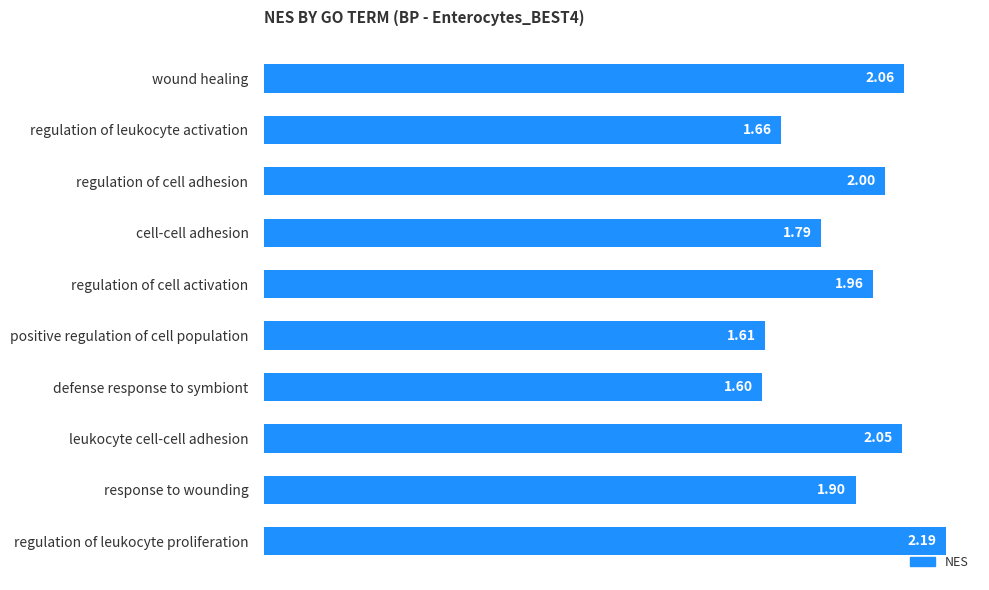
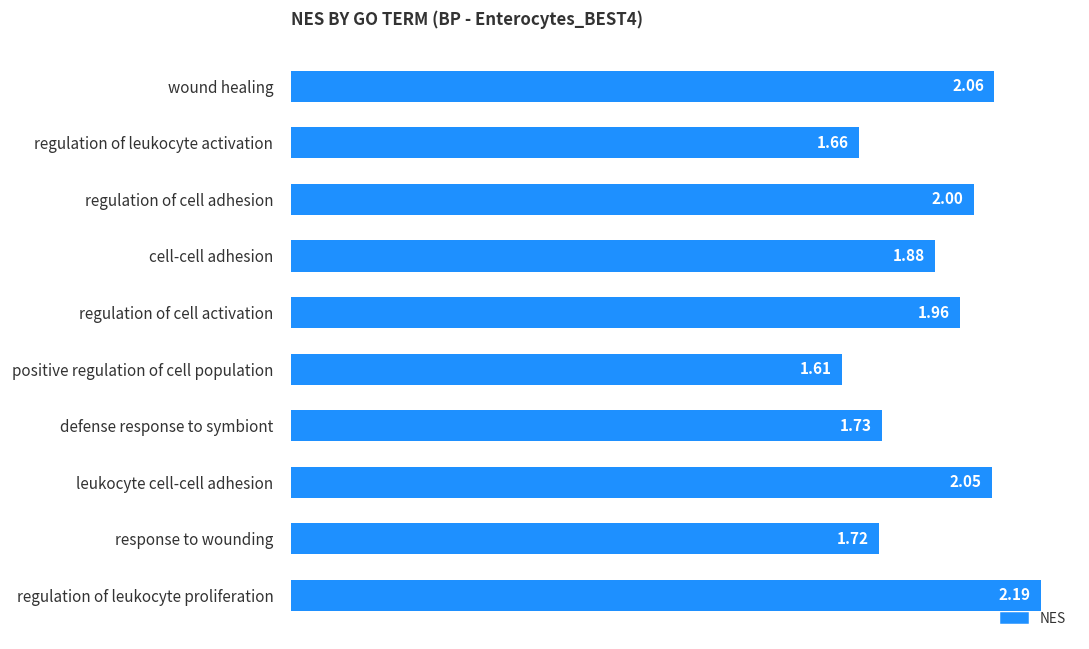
cell-cell adhesion: 1.79 -> 1.88
defense response to symbiont: 1.60 -> 1.73
response to wounding: 1.90 -> 1.72
